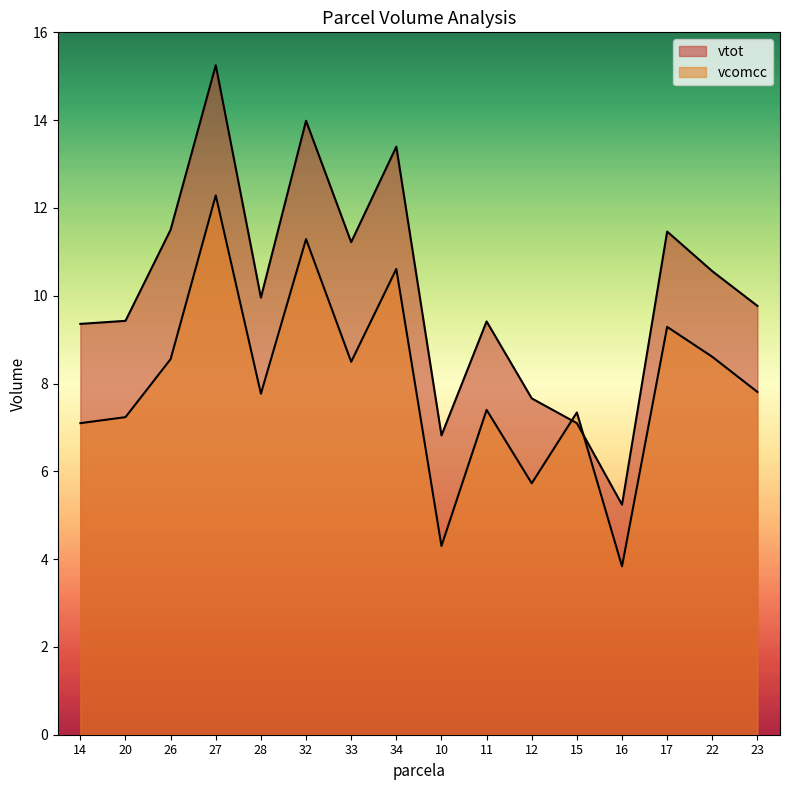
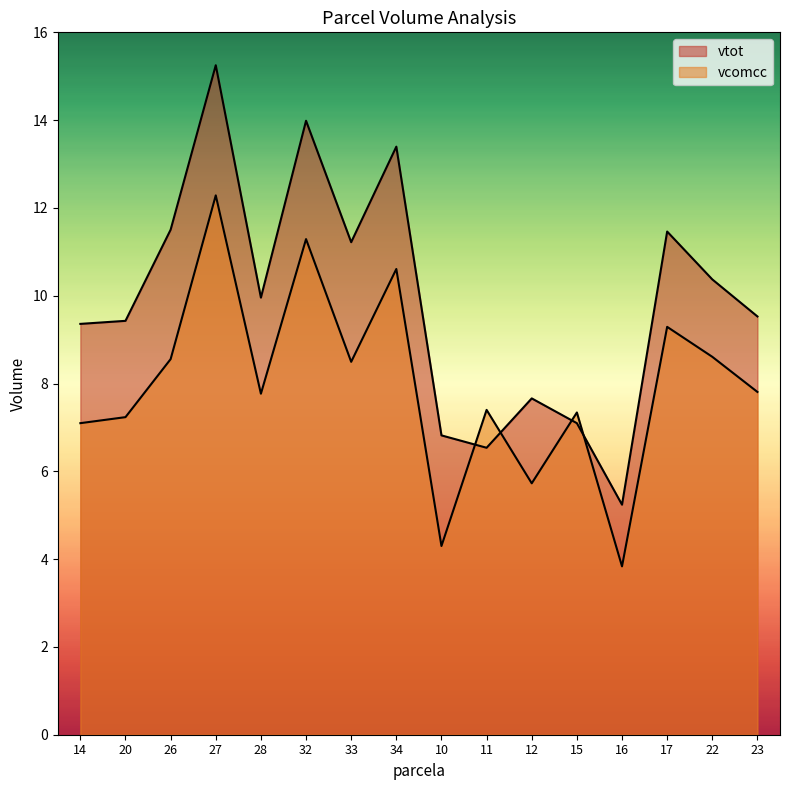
vtot, 11: 9.4 -> 6.5
vtot, 22: 10.6 -> 10.4
vtot, 23: 9.8 -> 9.5
